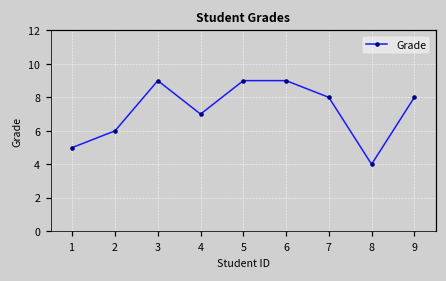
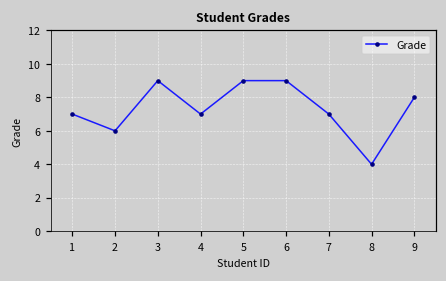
1: 5 -> 7
7: 8 -> 7
